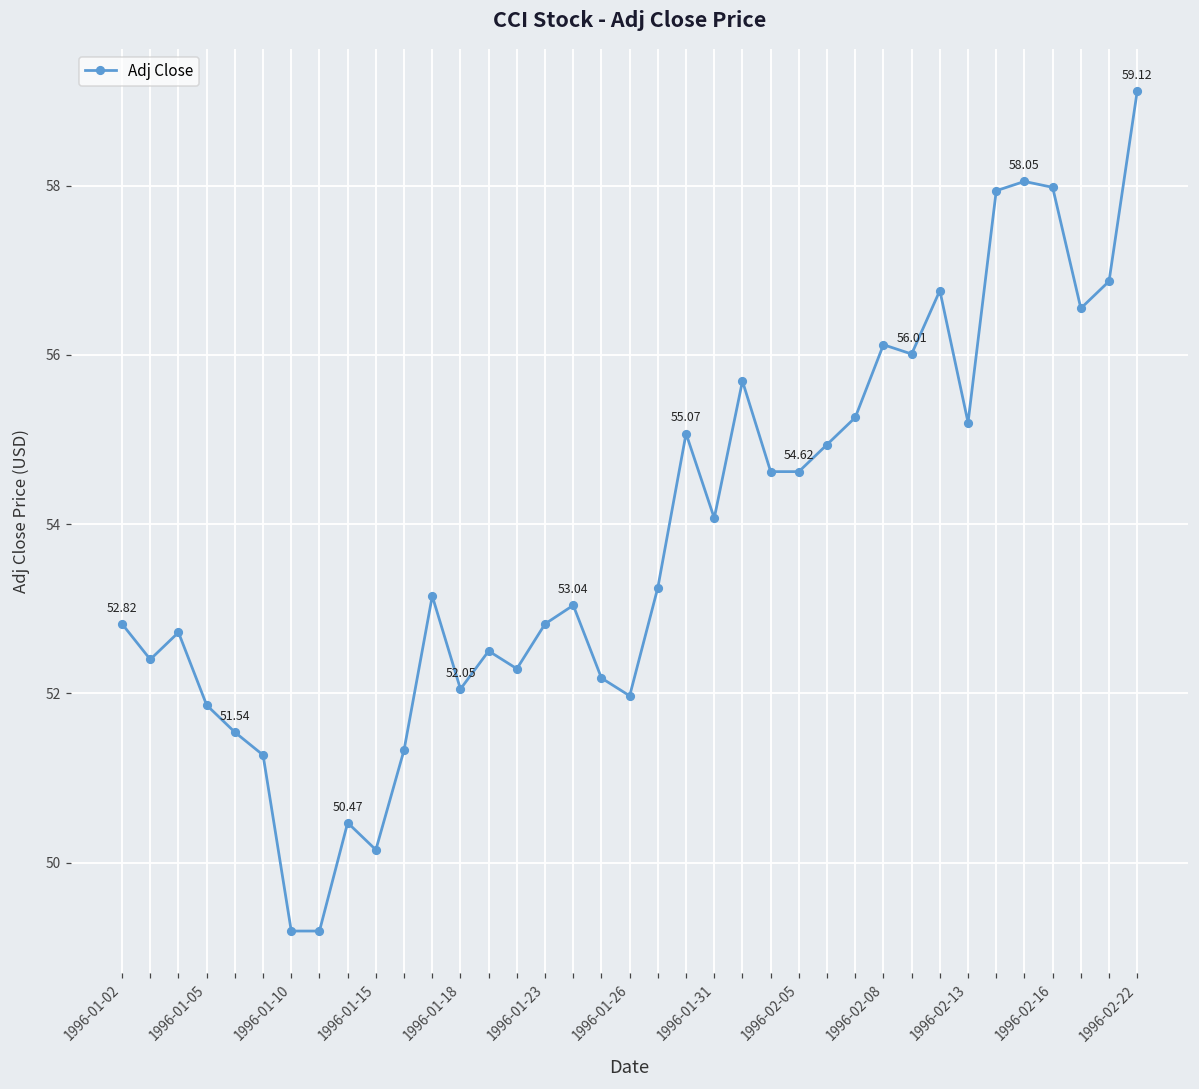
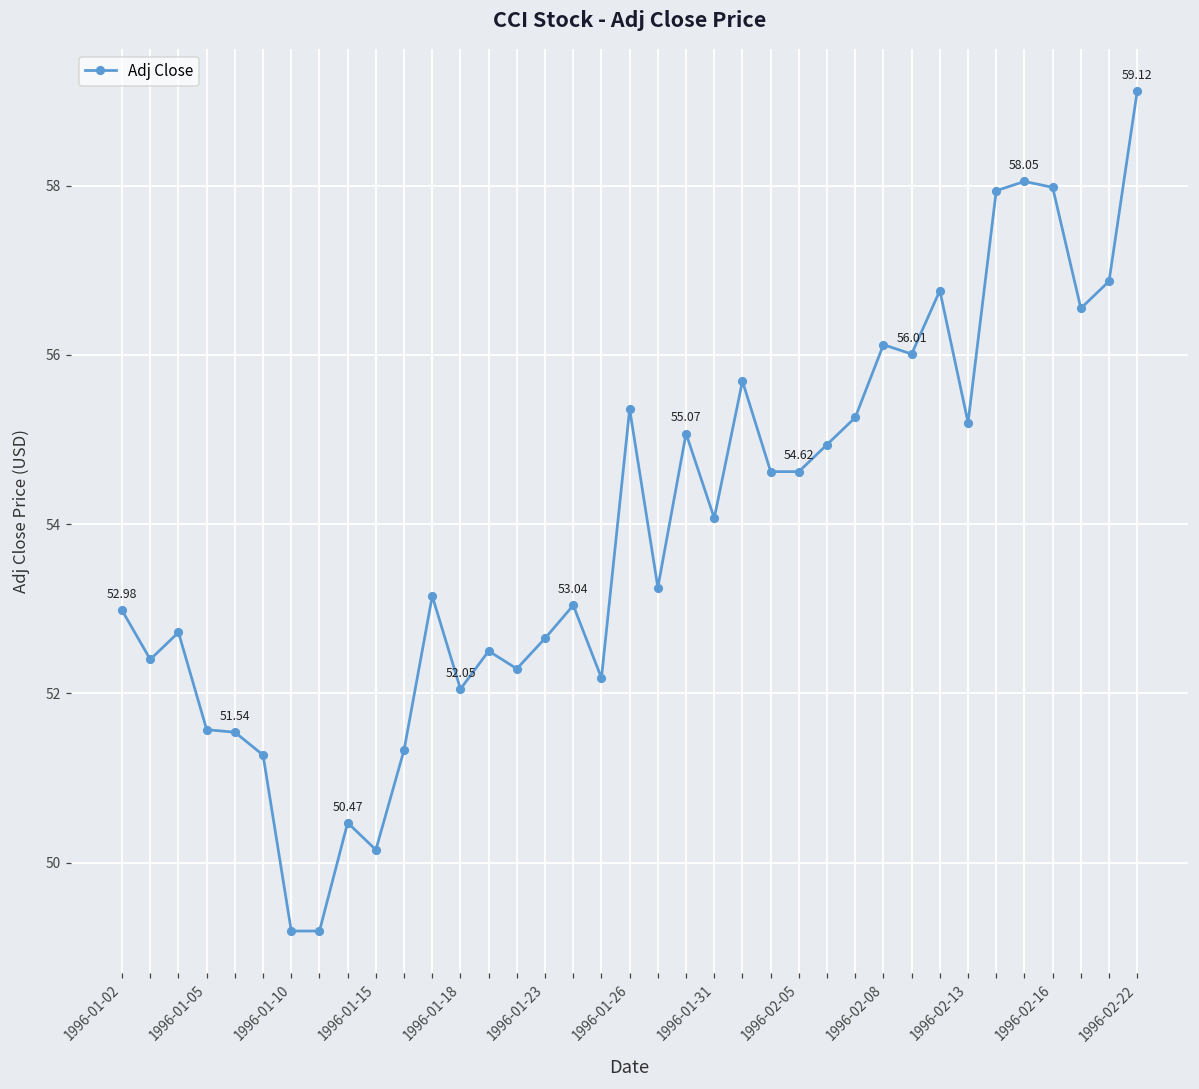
1996-01-02: 52.82 -> 52.98
1996-01-05: 51.9 -> 51.6
1996-01-23: 52.8 -> 52.7
1996-01-26: 52.0 -> 55.4
